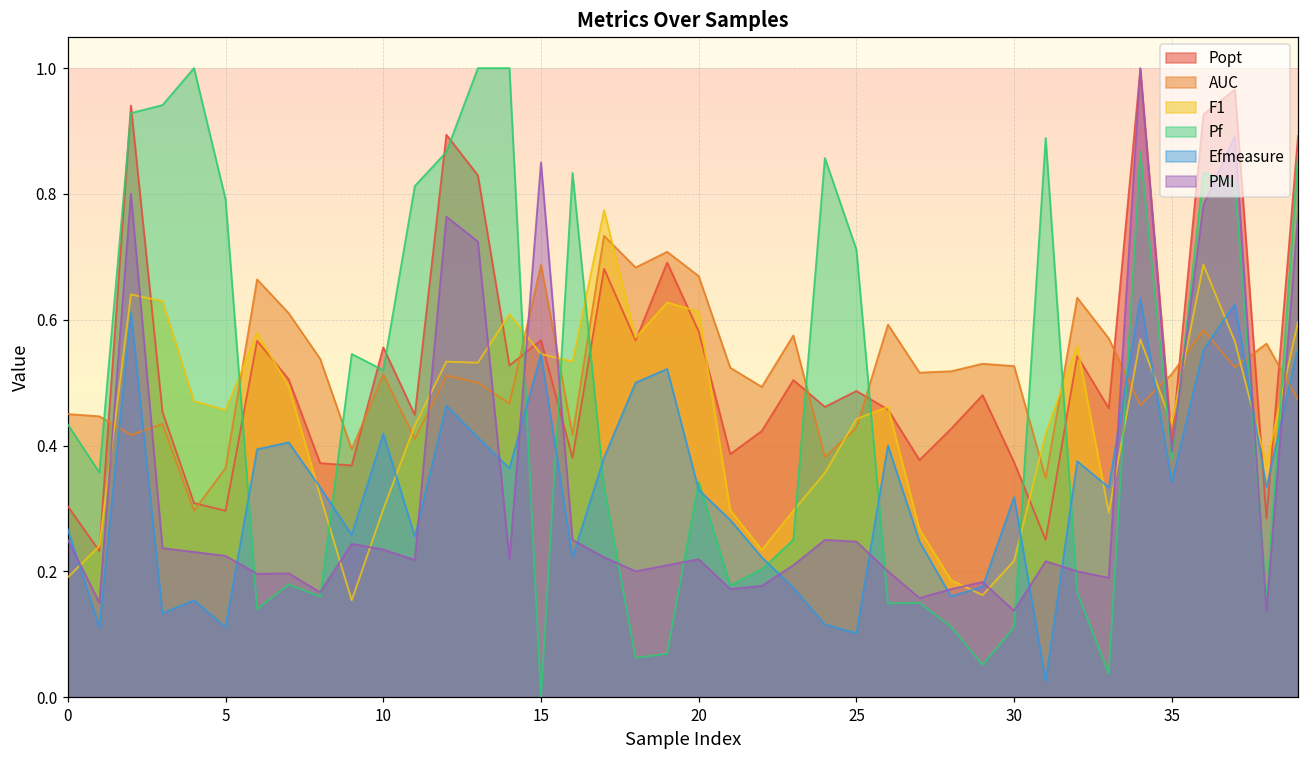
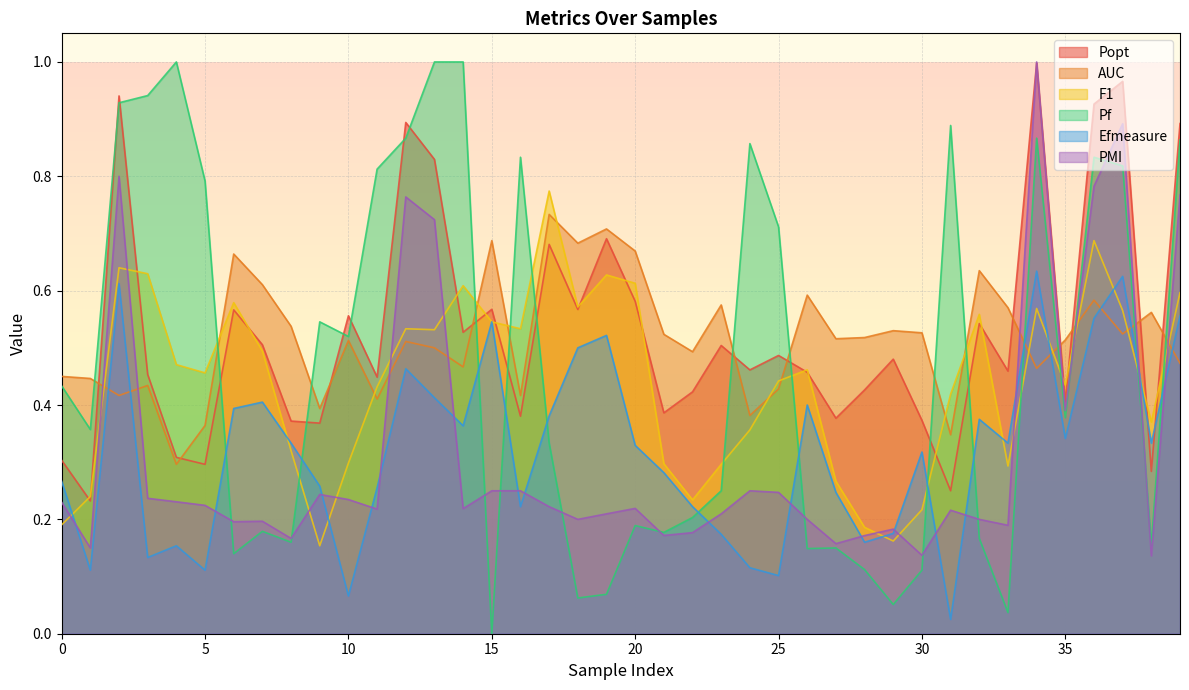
PMI, 0: 0.25 -> 0.23
Efmeasure, 10: 0.42 -> 0.07
PMI, 15: 0.85 -> 0.25
Pf, 20: 0.34 -> 0.19
